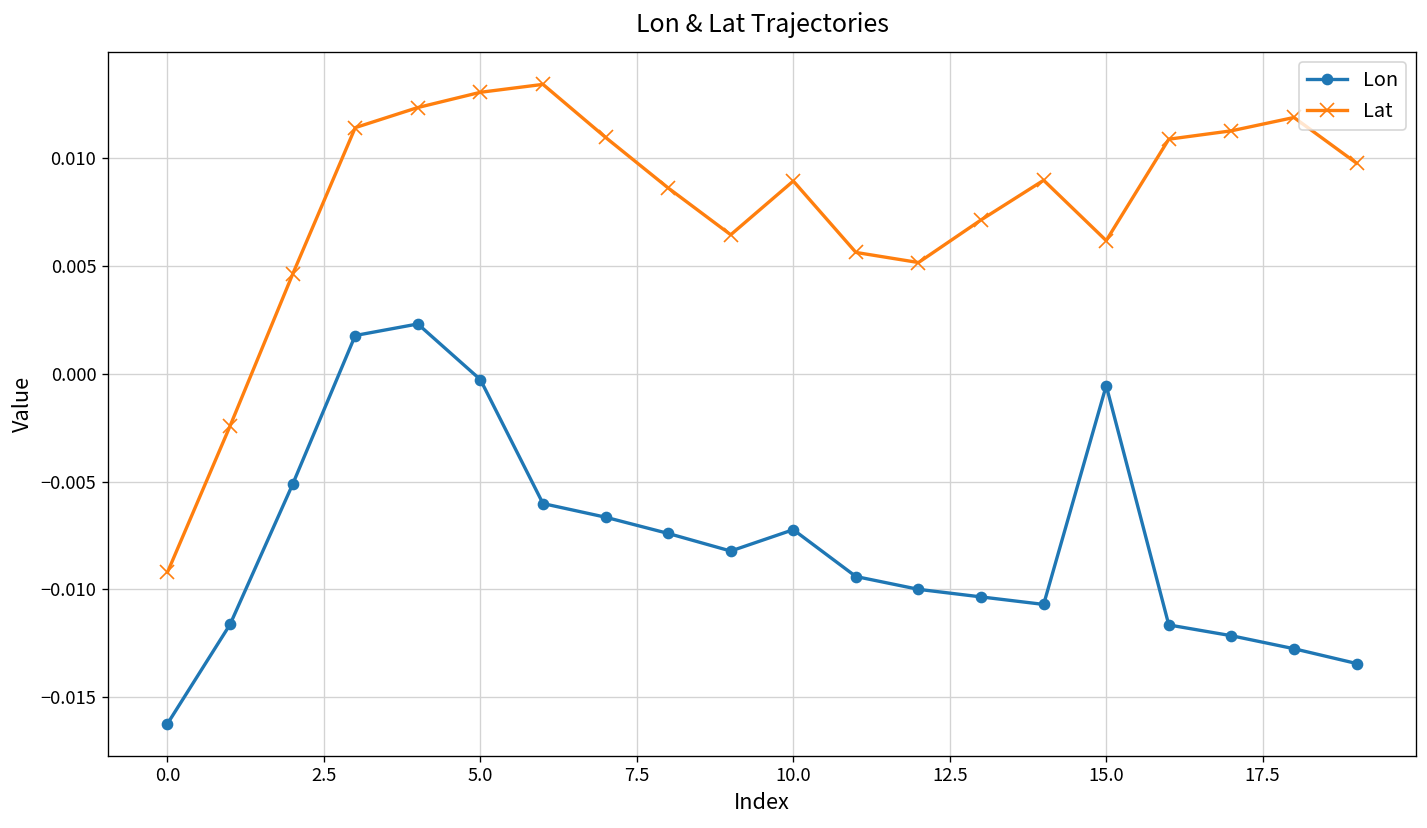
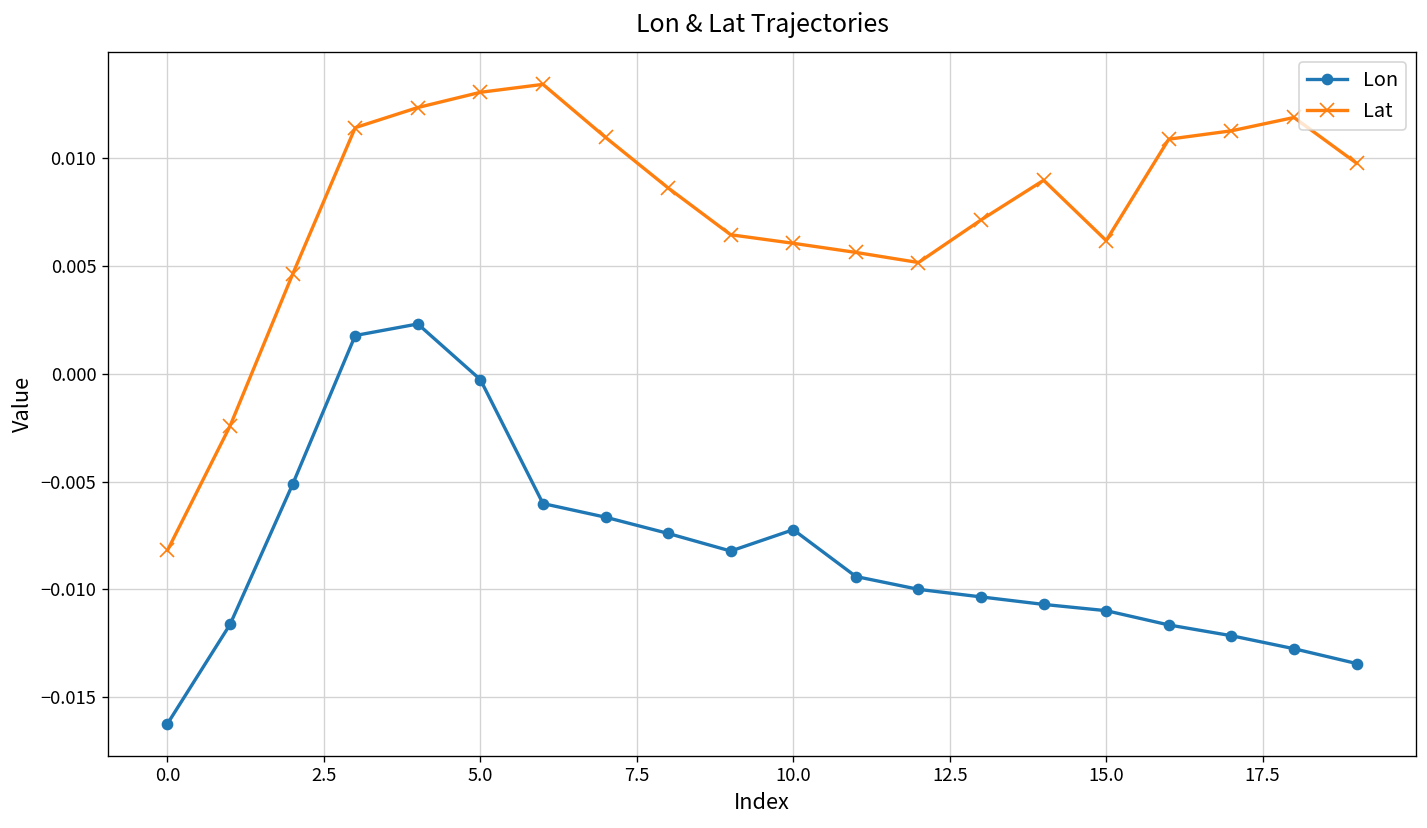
Lat, 0.0: -0.0092 -> -0.0082
Lat, 10.0: 0.0089 -> 0.0061
Lon, 15.0: -0.0005 -> -0.0110
